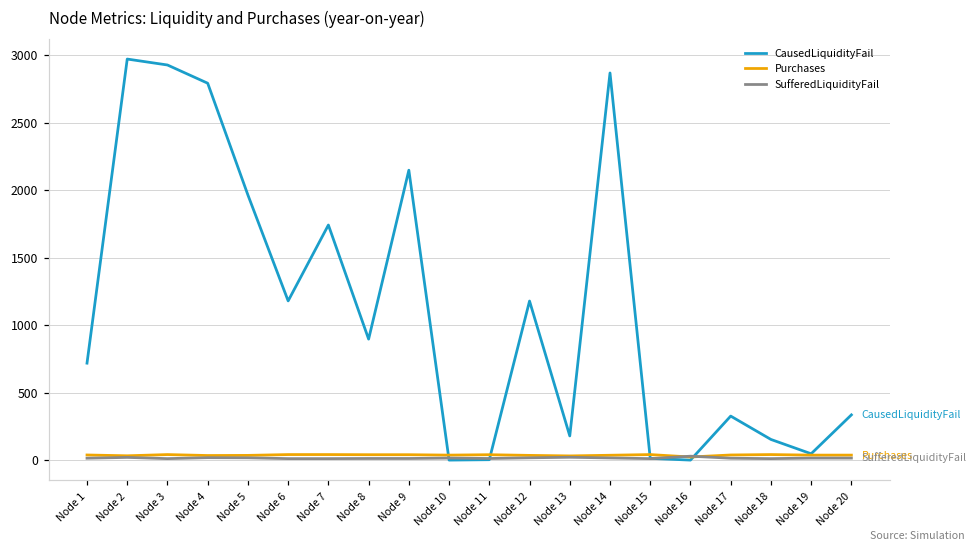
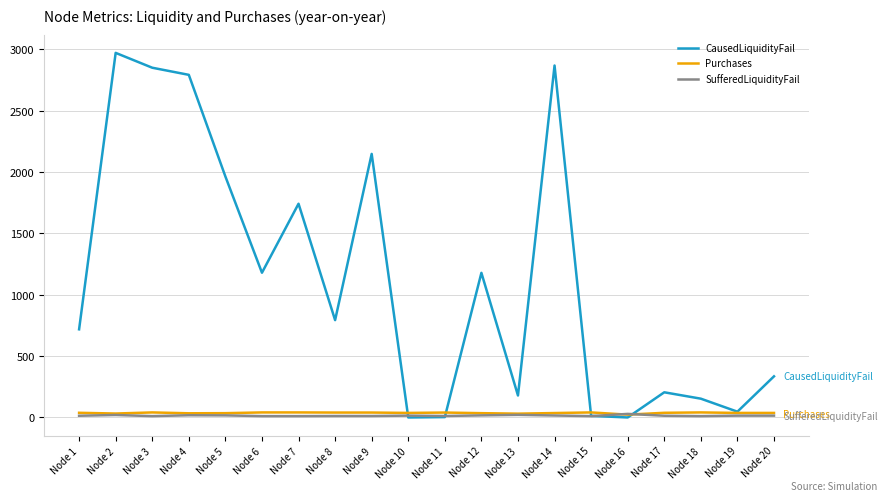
CausedLiquidityFail, Node 3: 2930 -> 2850
CausedLiquidityFail, Node 8: 900 -> 790
CausedLiquidityFail, Node 17: 330 -> 210
